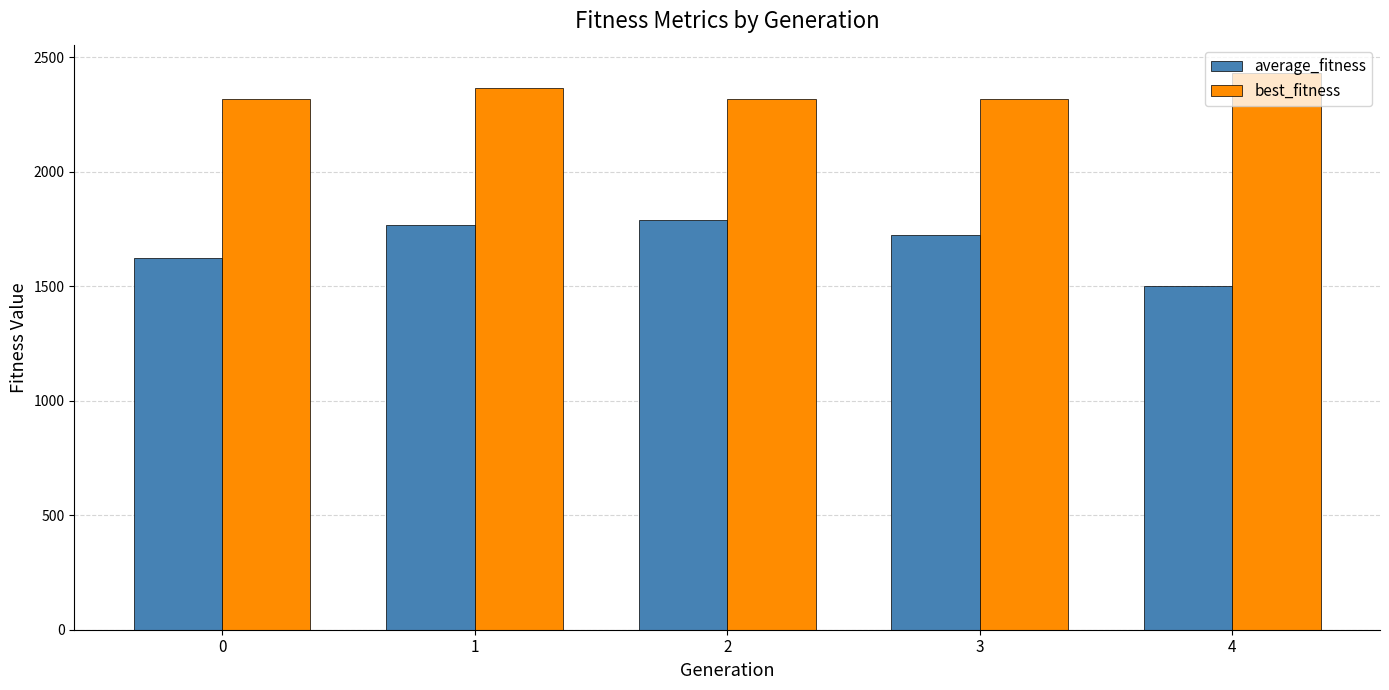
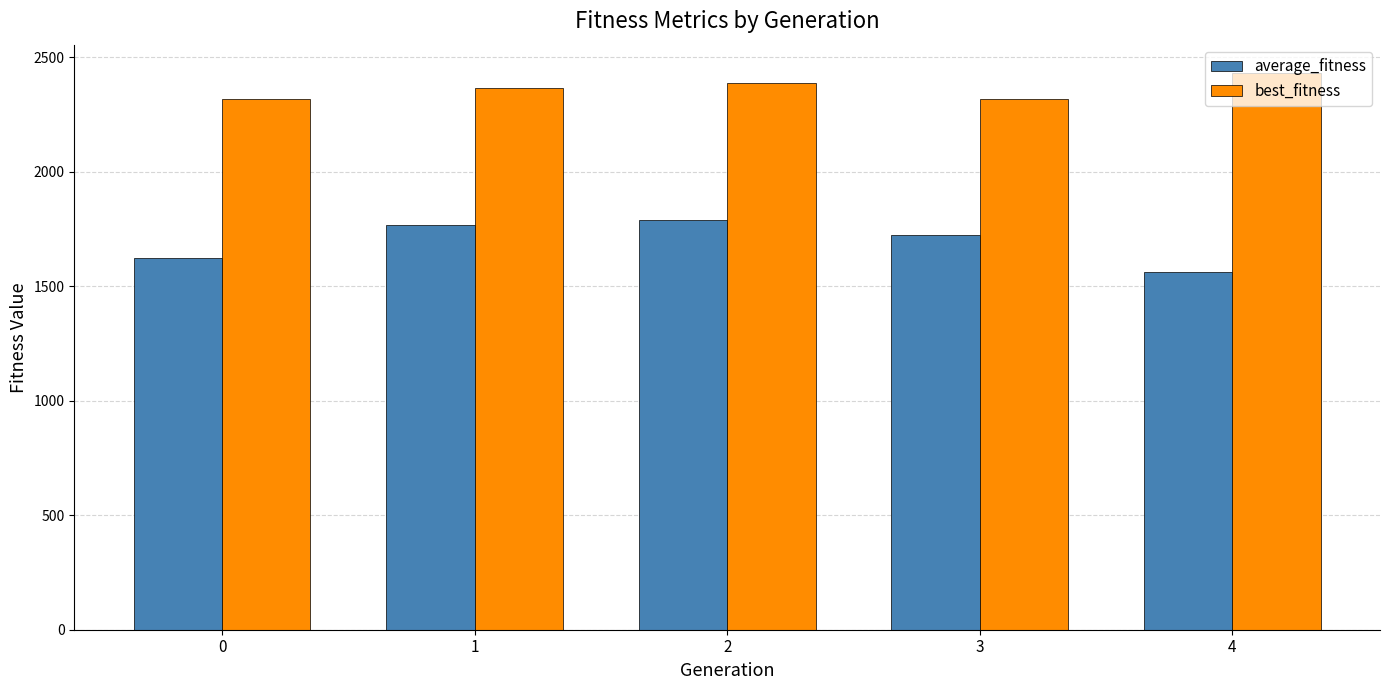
best_fitness, 2: 2320 -> 2390
average_fitness, 4: 1500 -> 1560
